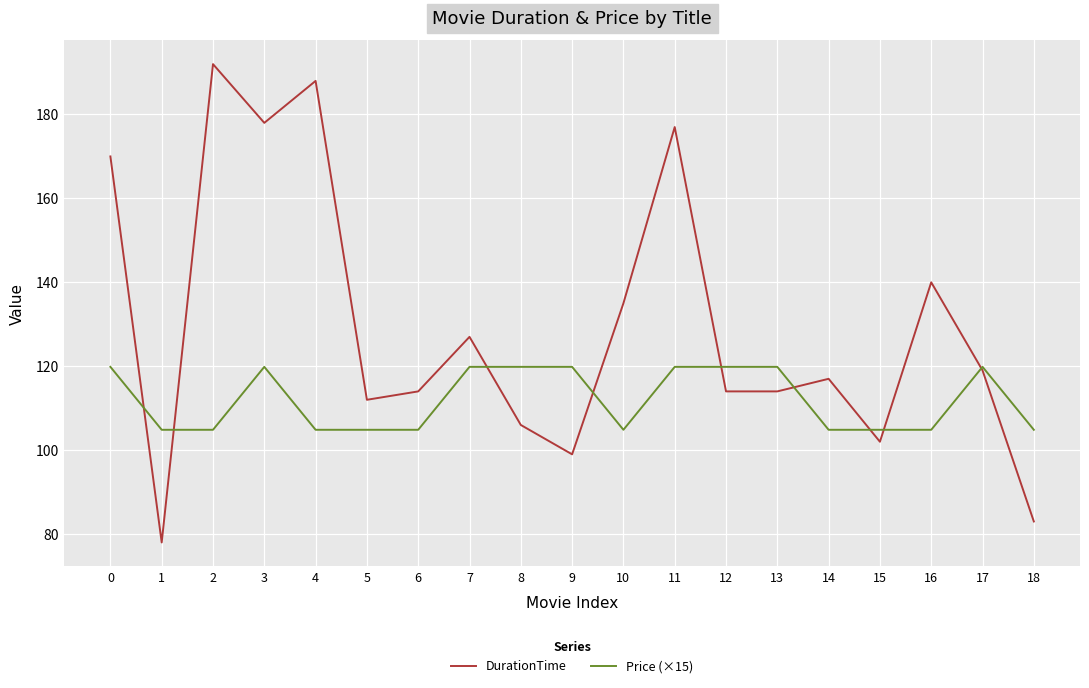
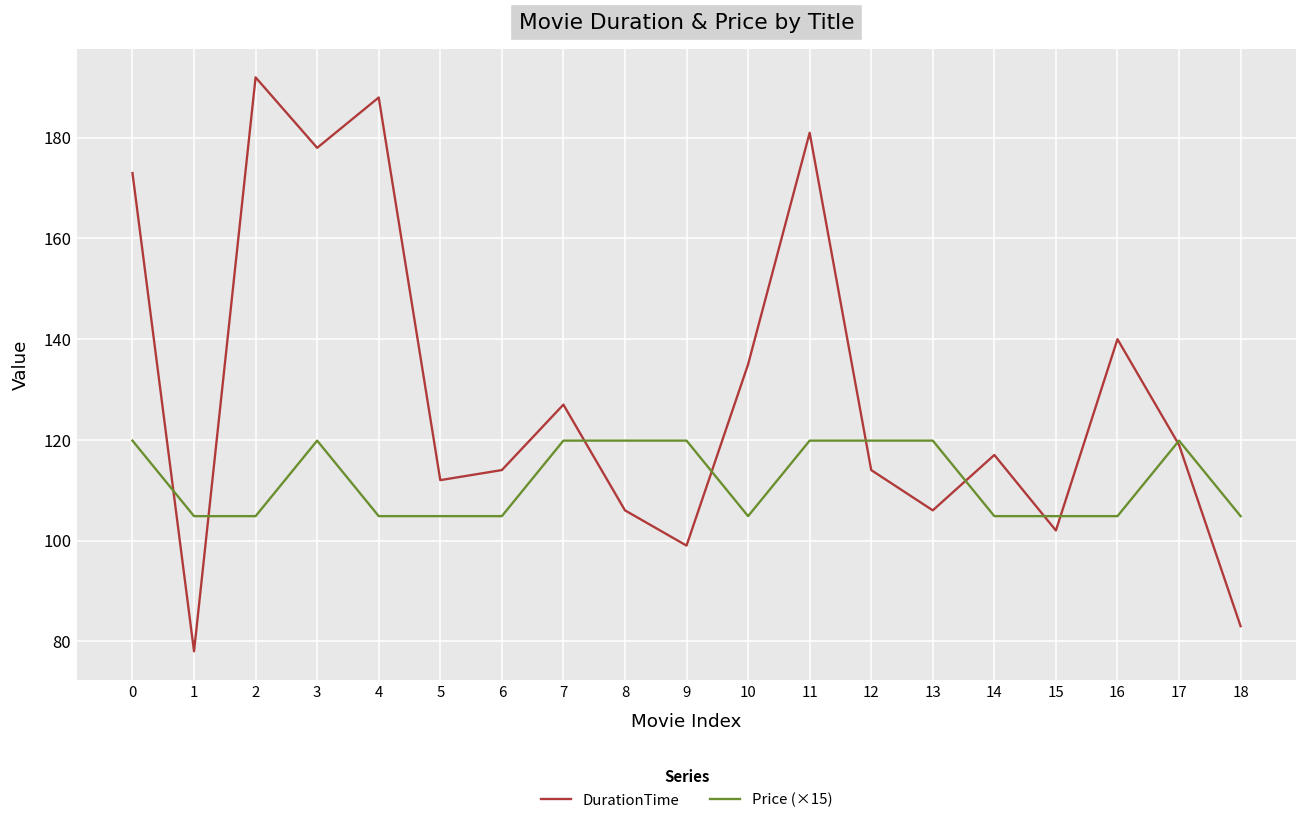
DurationTime, 0: 170 -> 173
DurationTime, 11: 177 -> 181
DurationTime, 13: 114 -> 106
